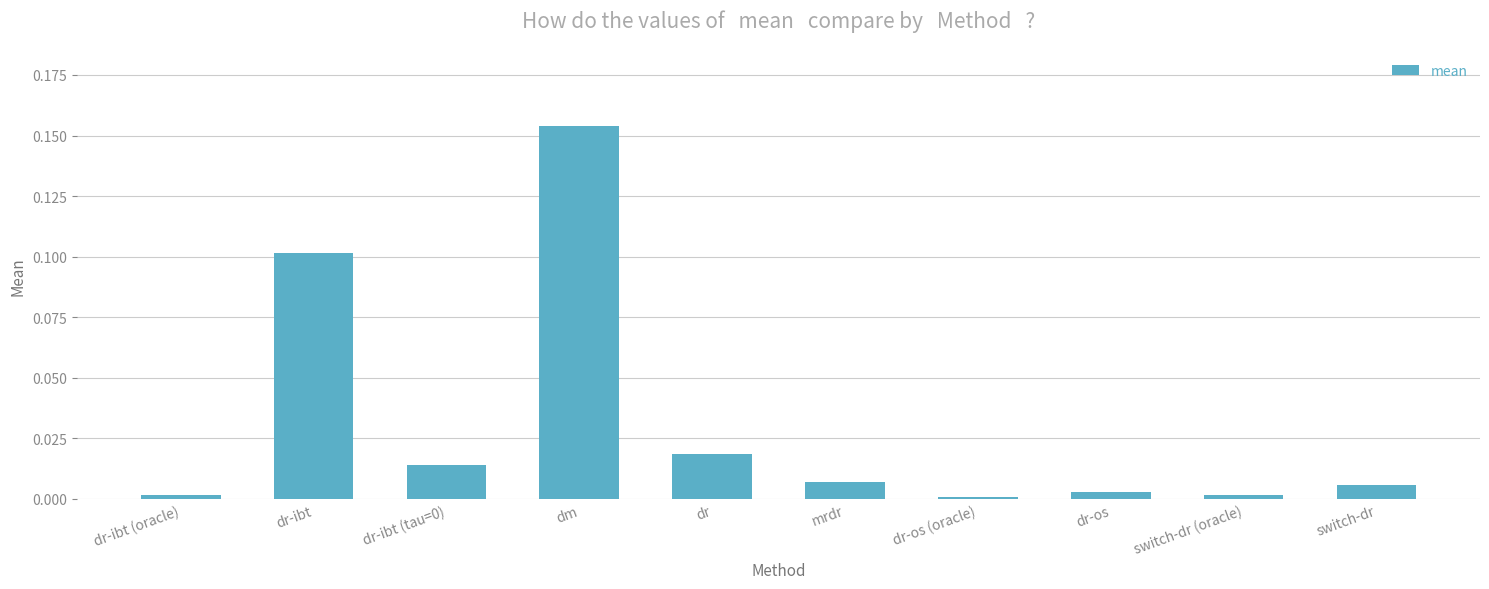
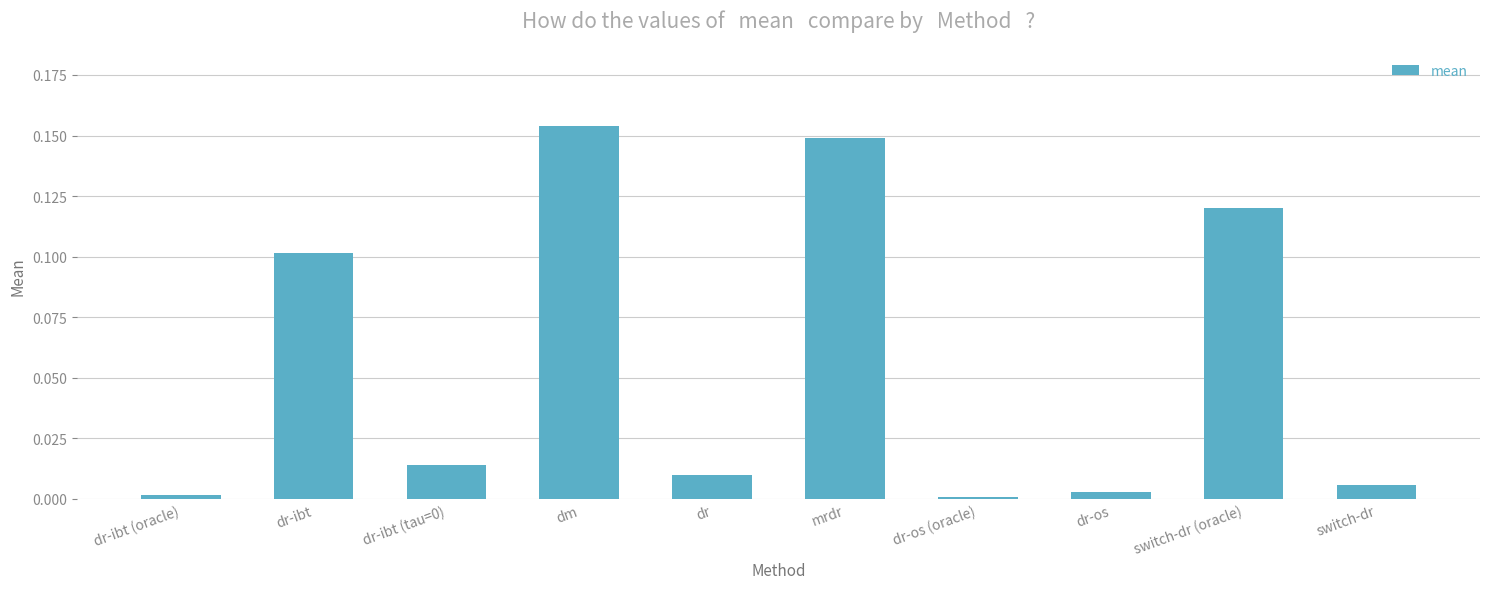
dr: 0.019 -> 0.010
mrdr: 0.007 -> 0.149
switch-dr (oracle): 0.001 -> 0.120
